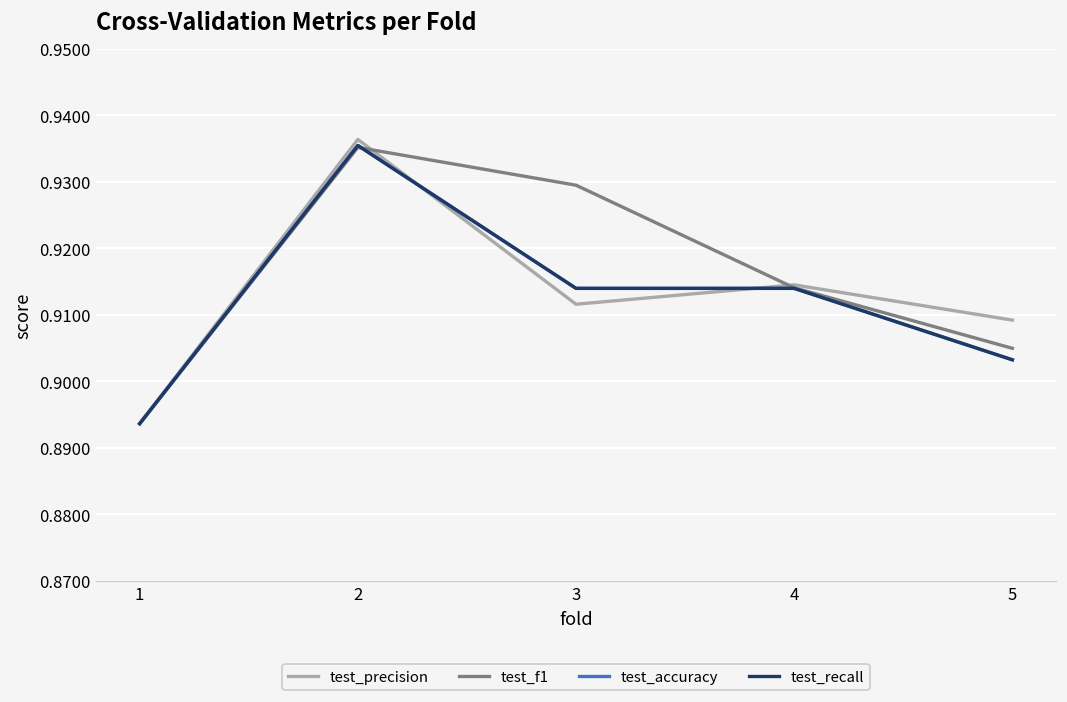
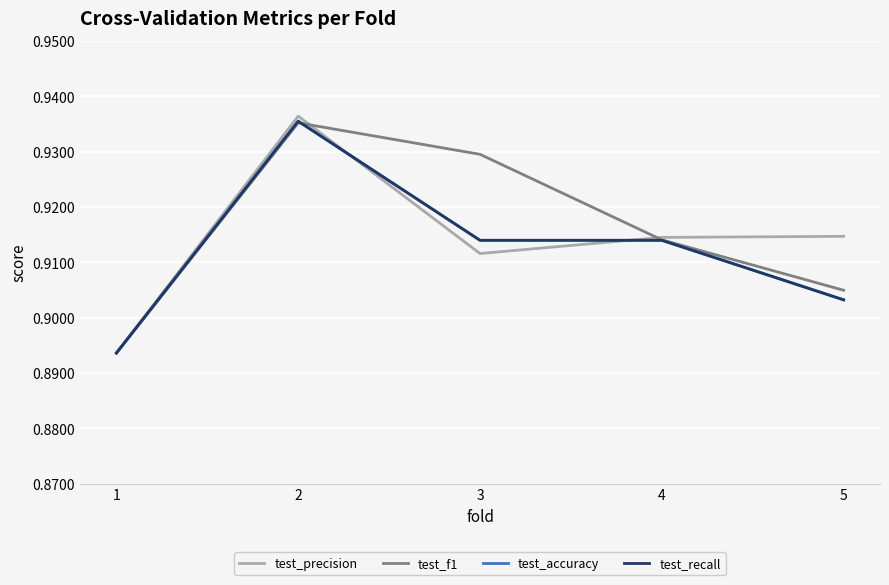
test_precision, 5: 0.909 -> 0.915
